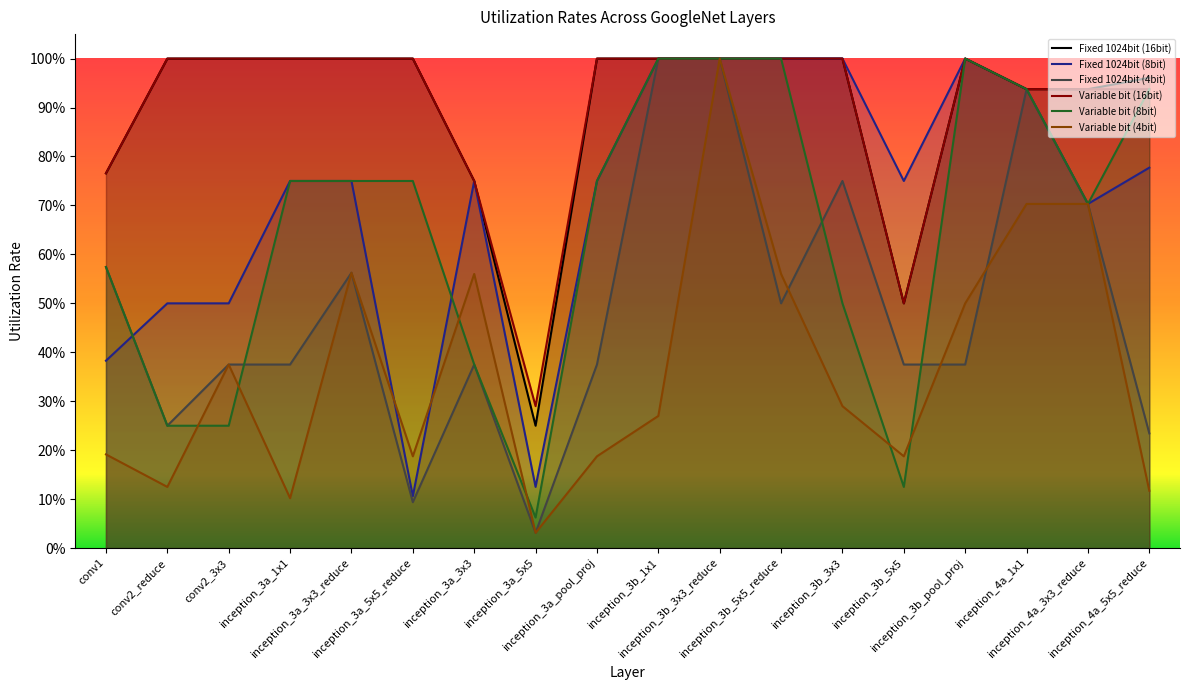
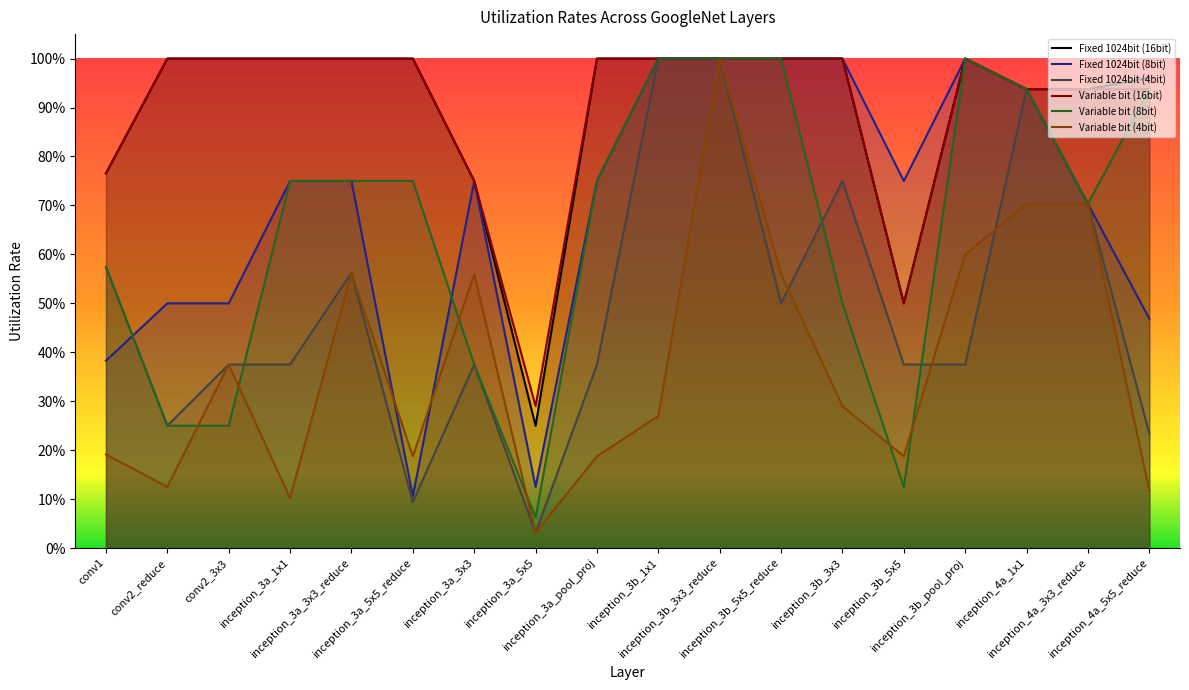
Variable bit (4bit), inception_3b_pool_proj: 50% -> 60%
Fixed 1024bit (8bit), inception_4a_5x5_reduce: 78% -> 47%
